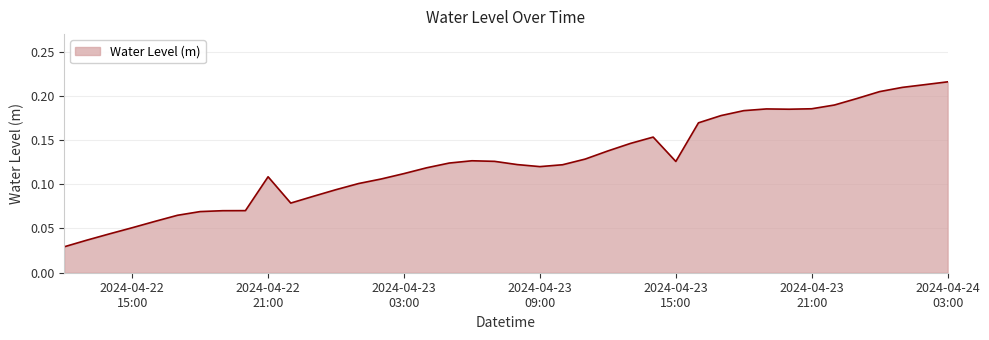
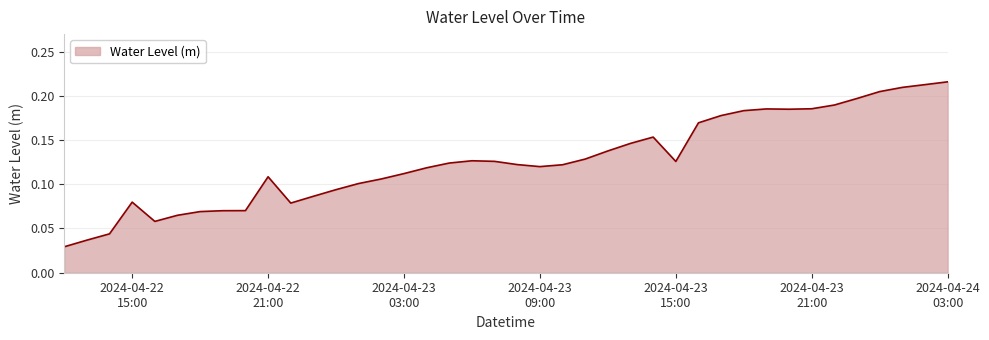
2024-04-22 15:00: 0.05 -> 0.08
